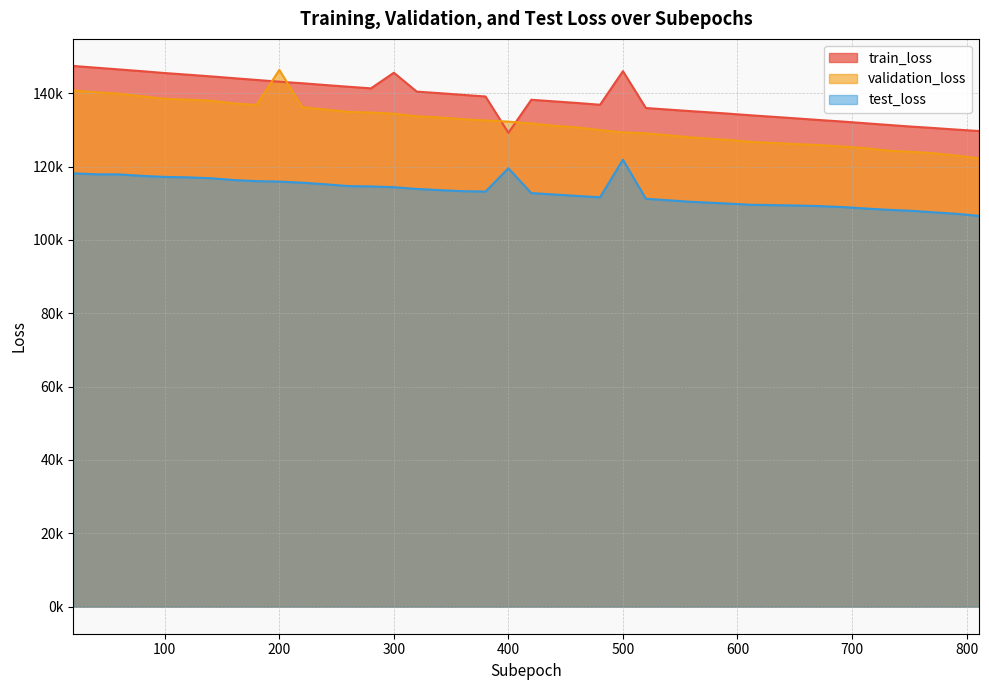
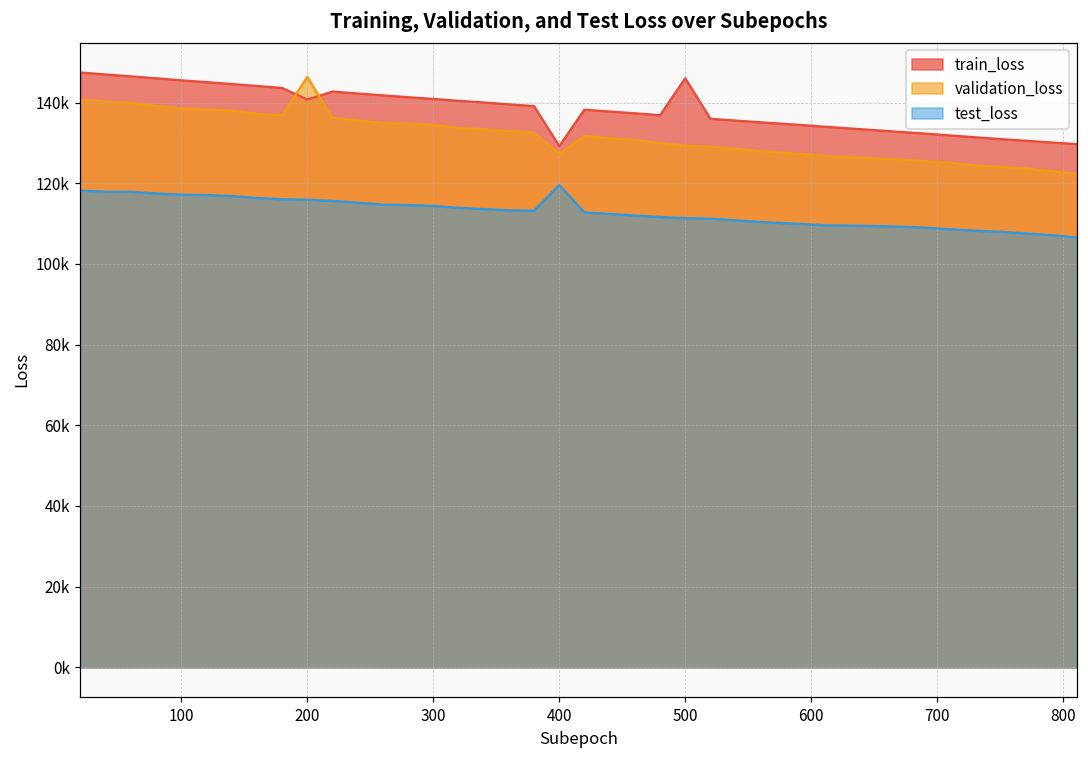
train_loss, 200: 143000 -> 141000
train_loss, 300: 146000 -> 141000
validation_loss, 400: 132000 -> 127000
test_loss, 500: 122000 -> 111000
